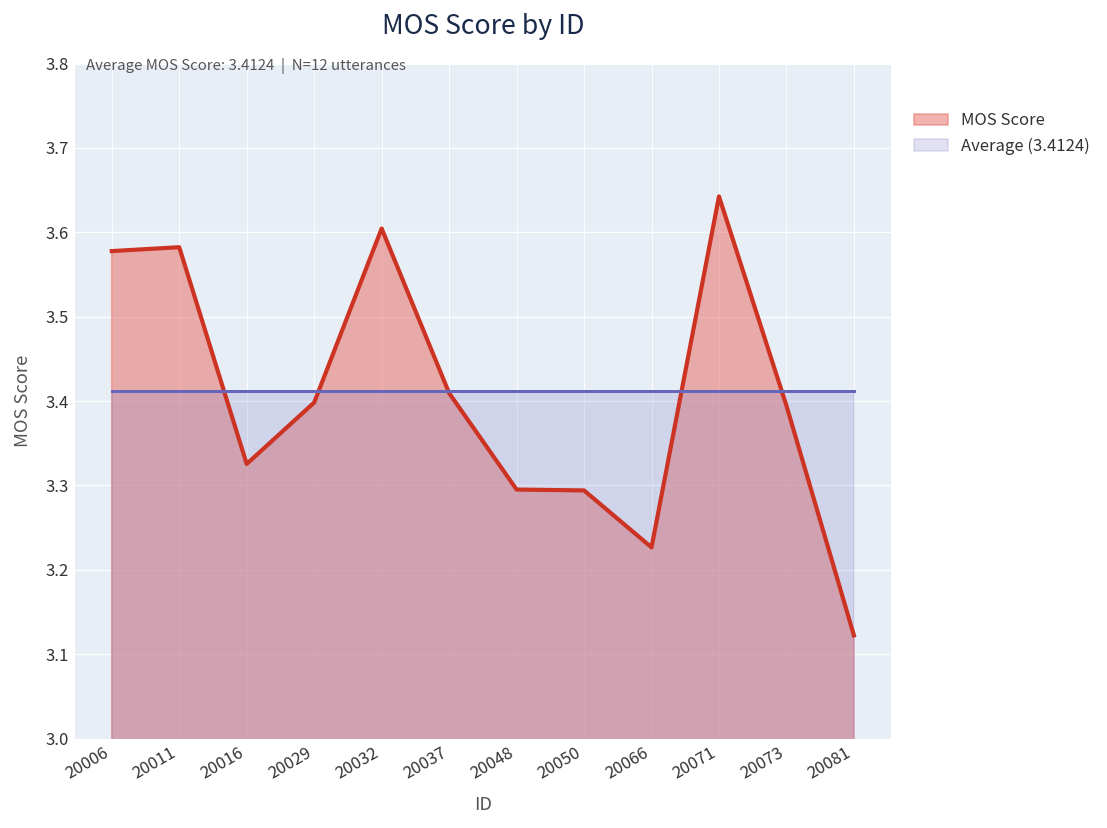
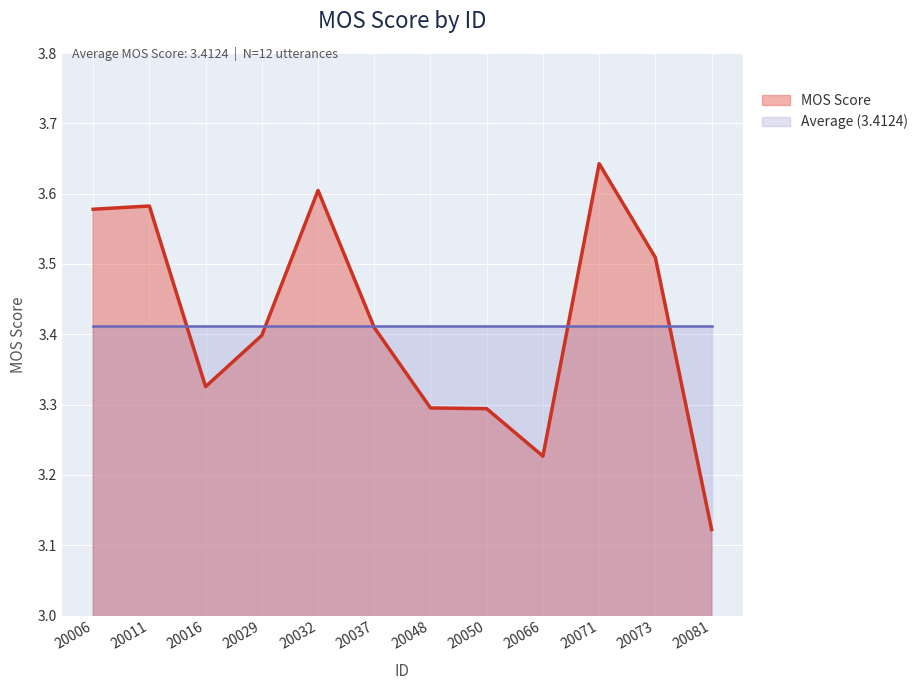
MOS Score, 20073: 3.39 -> 3.51
